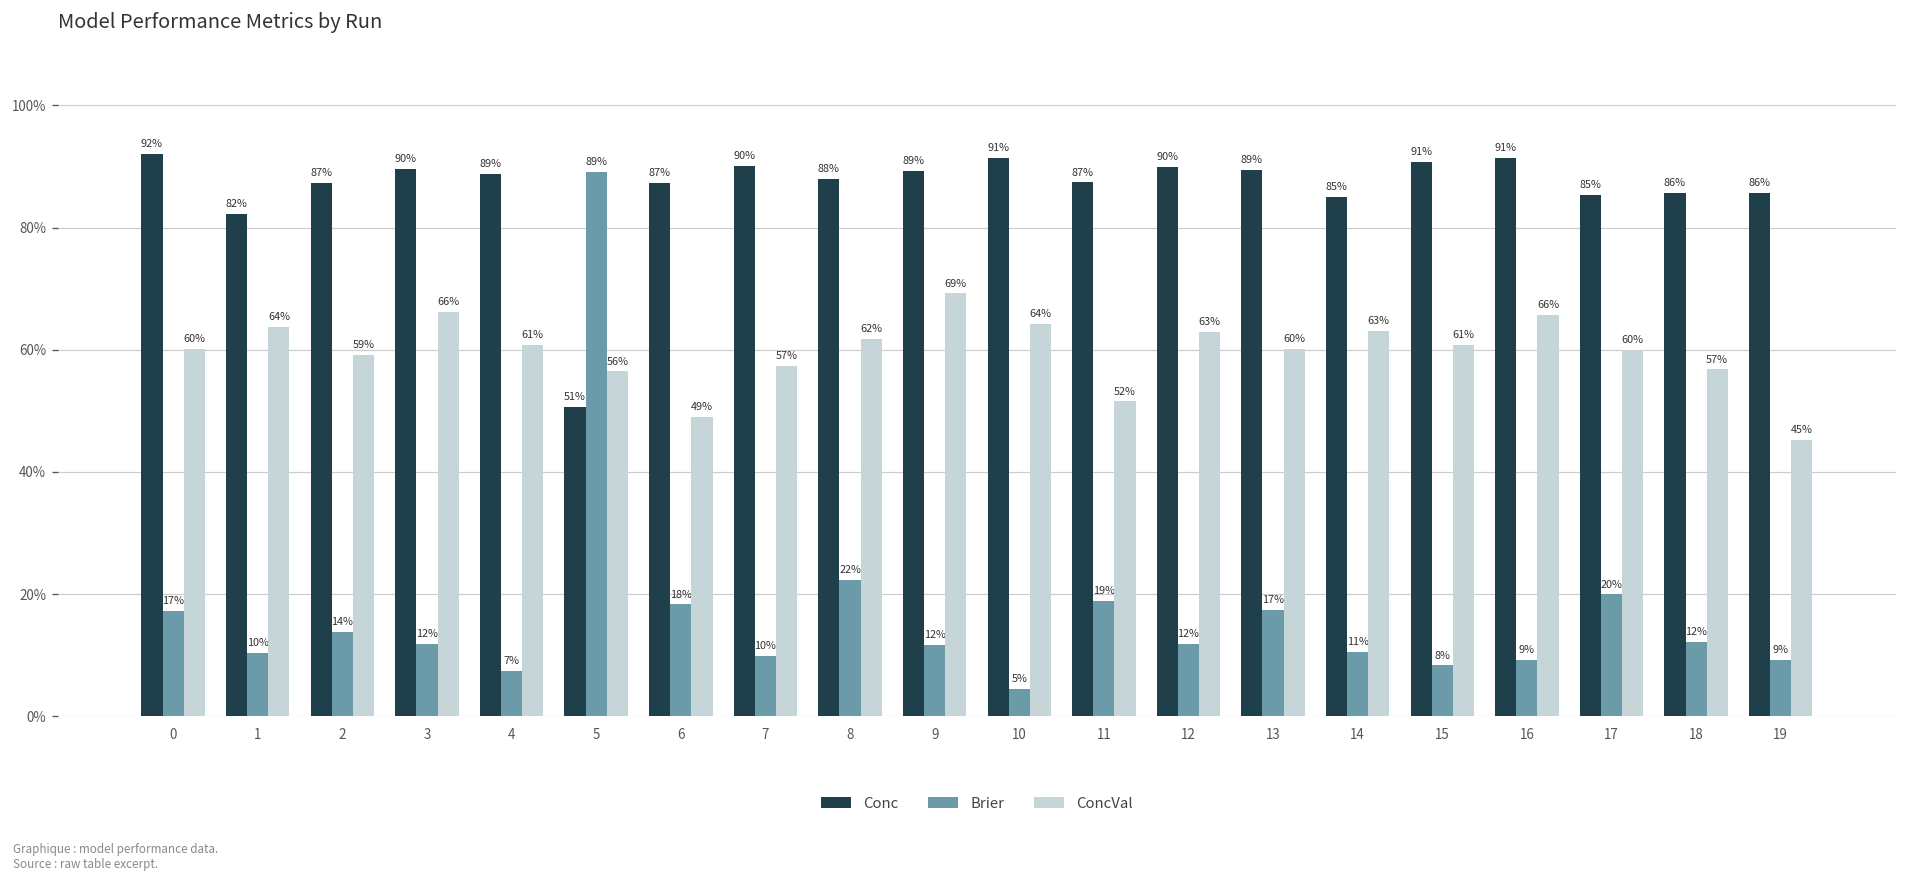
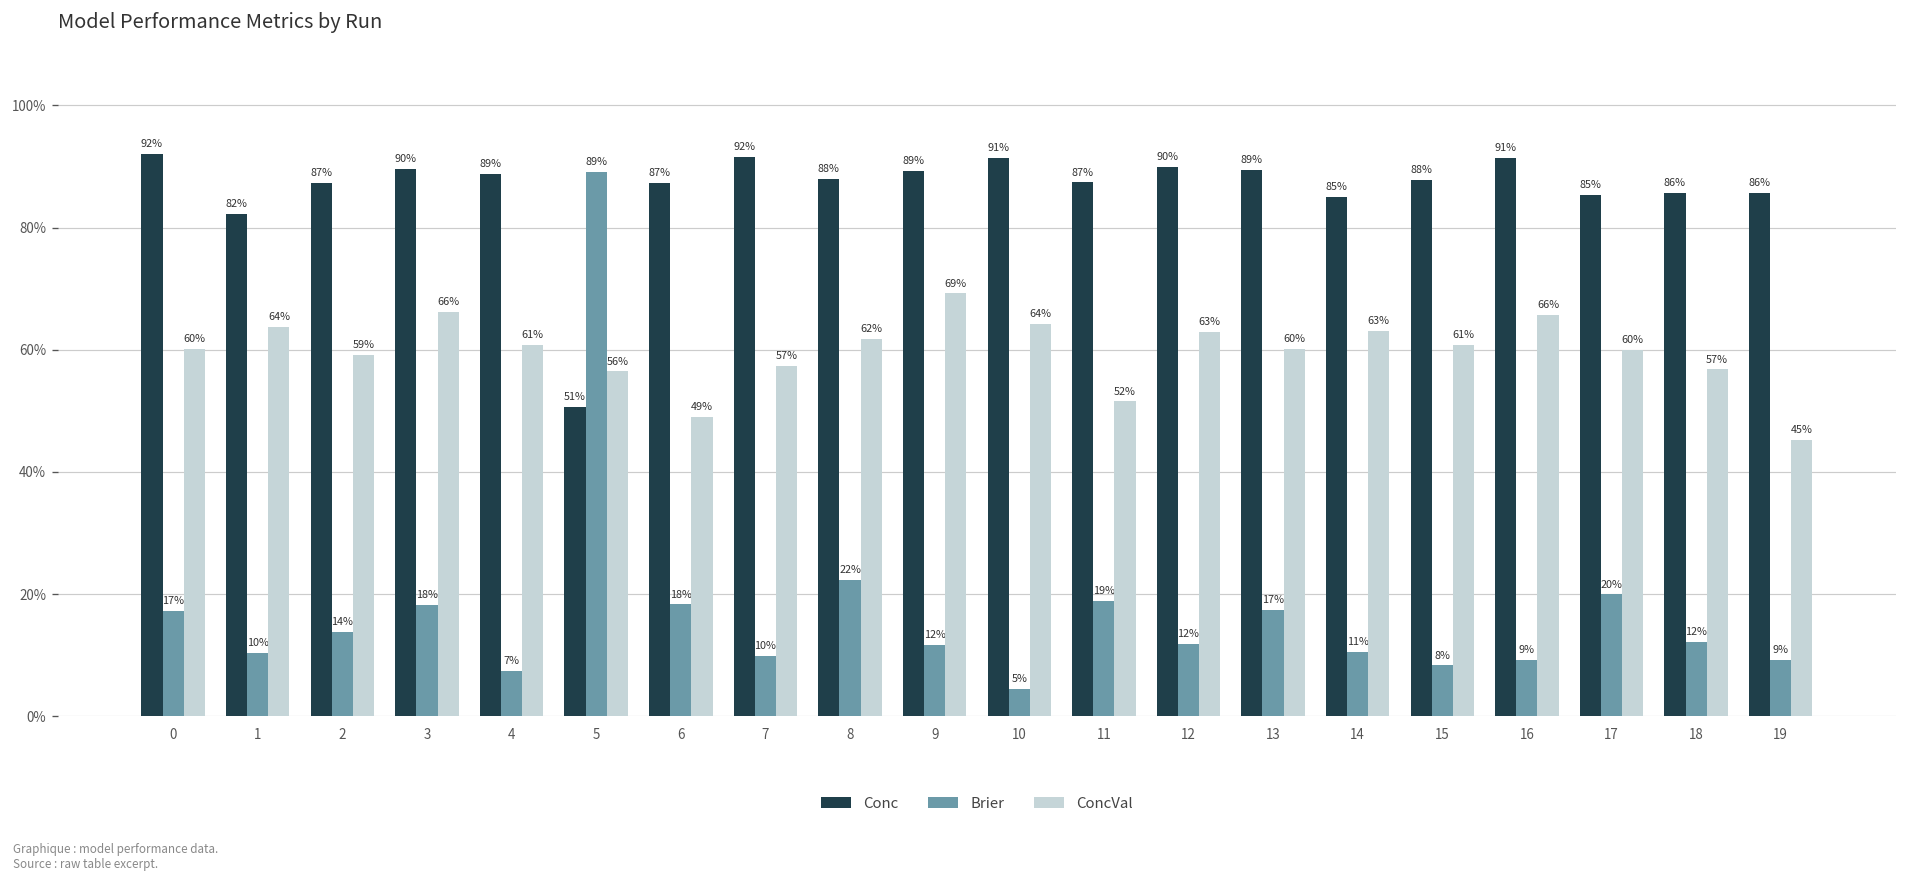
Brier, 3: 12% -> 18%
Conc, 7: 90% -> 92%
Conc, 15: 91% -> 88%
